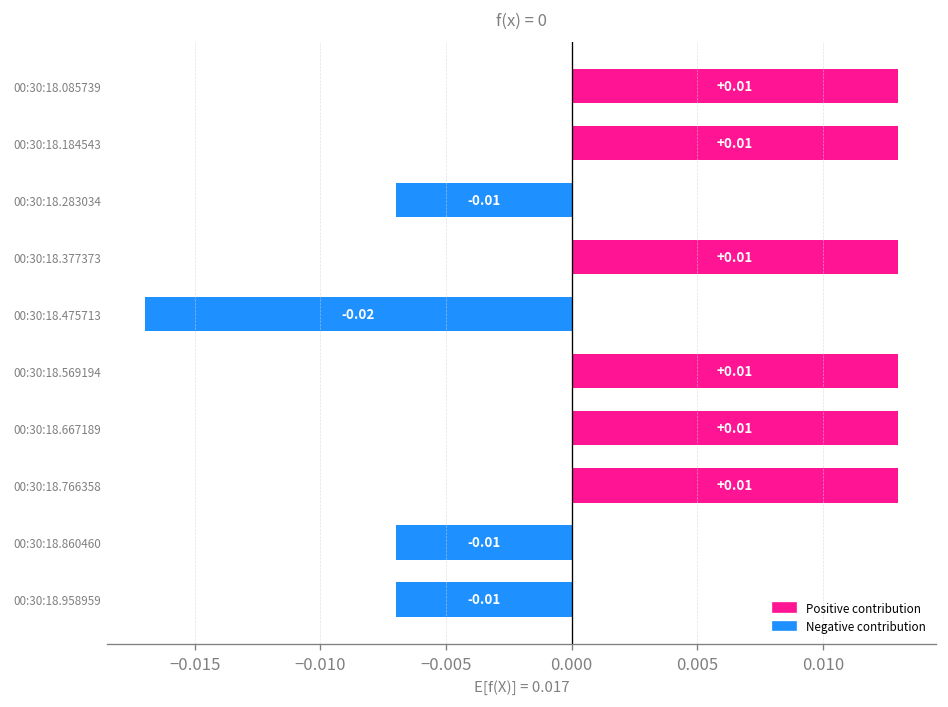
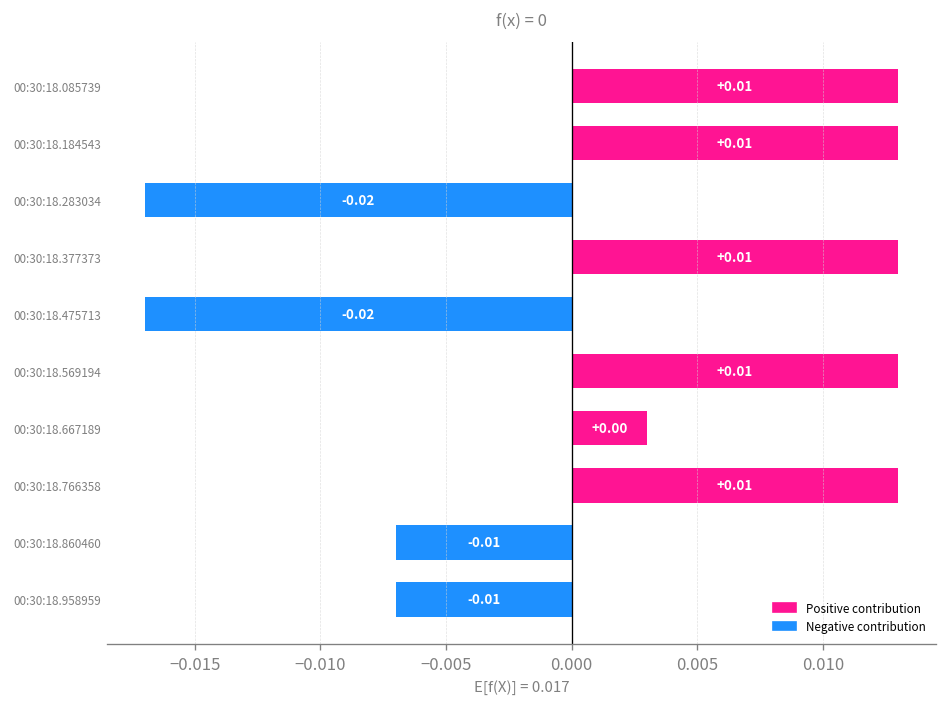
00:30:18.283034: -0.01 -> -0.02
00:30:18.667189: +0.01 -> +0.00
